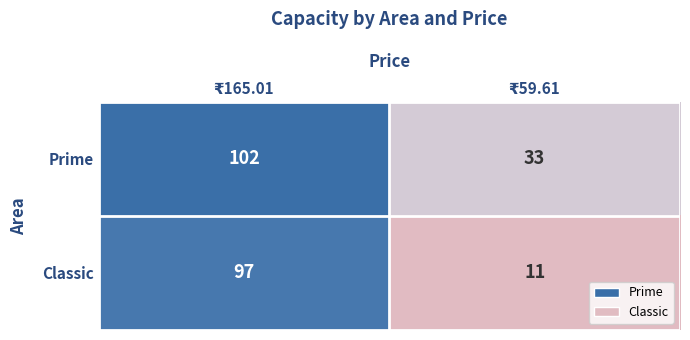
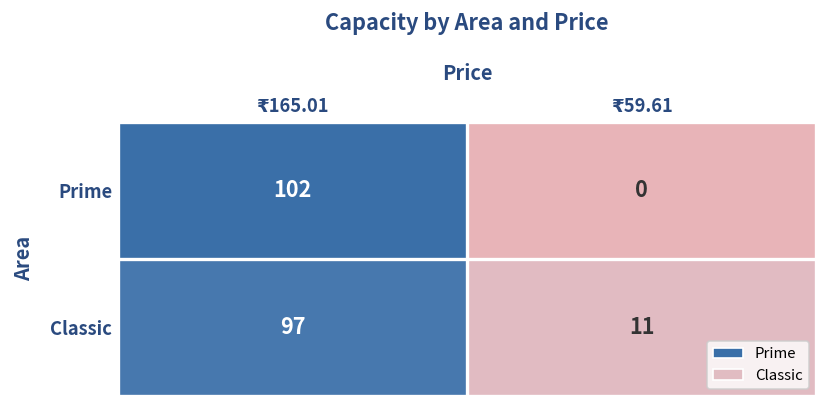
Prime, ₹59.61: 33 -> 0
